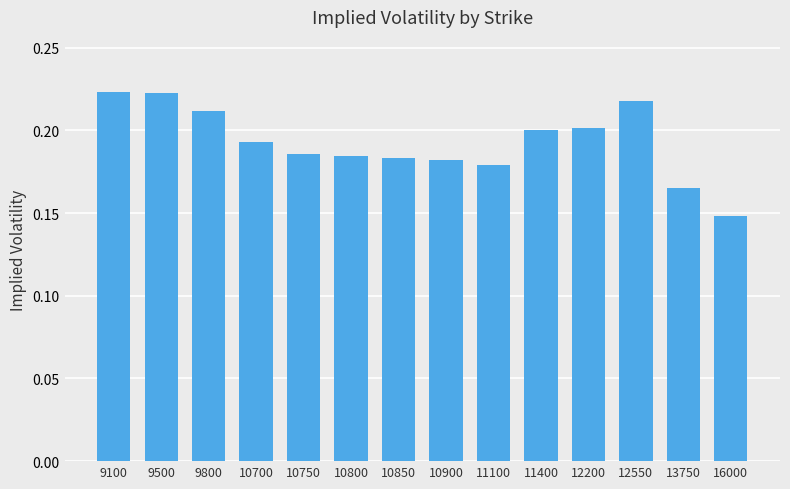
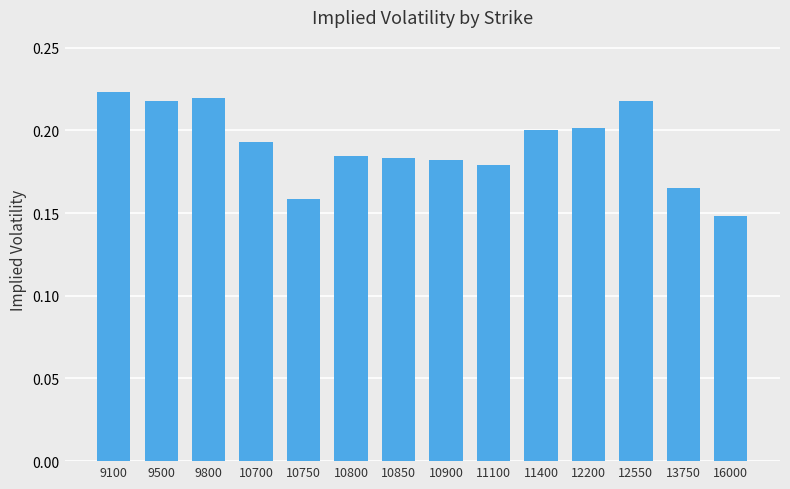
9500: 0.223 -> 0.218
9800: 0.212 -> 0.220
10750: 0.186 -> 0.158
